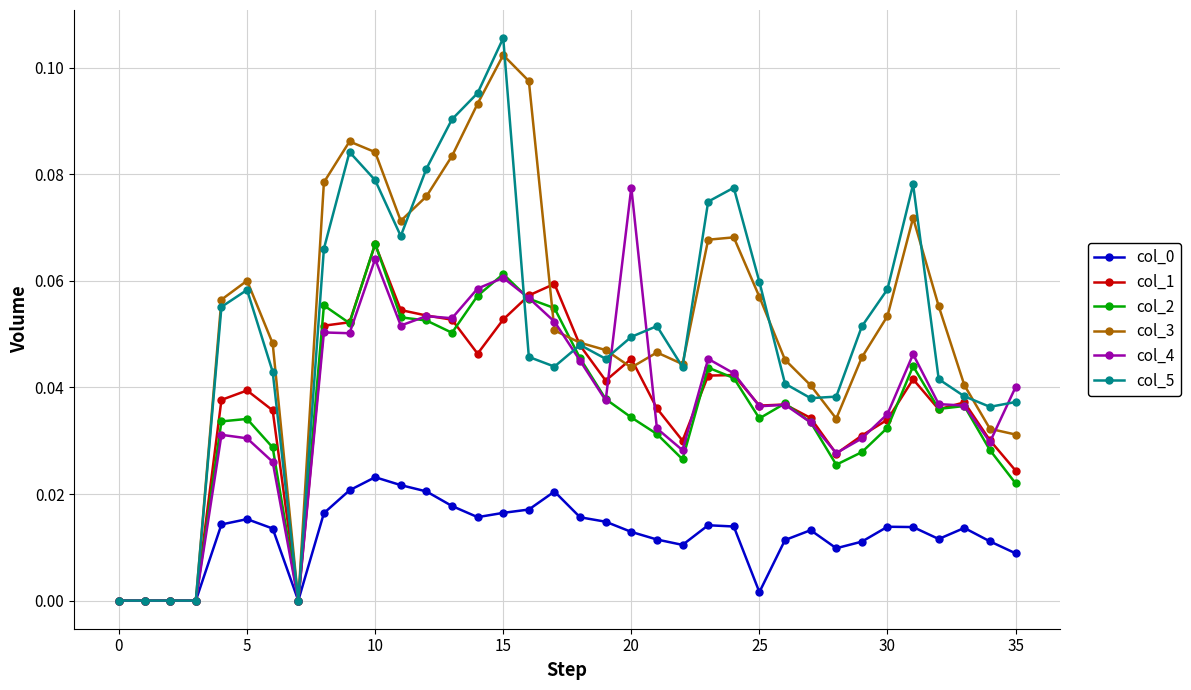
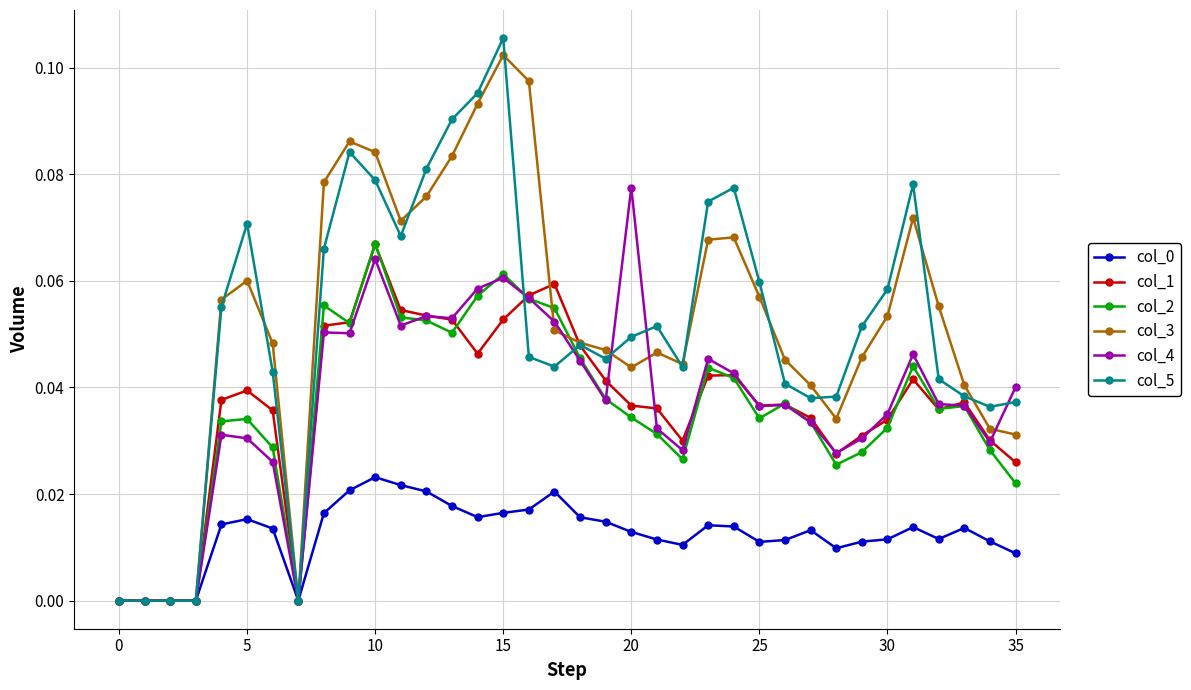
col_5, 5: 0.058 -> 0.071
col_1, 20: 0.045 -> 0.037
col_0, 25: 0.002 -> 0.011
col_0, 30: 0.014 -> 0.011
col_1, 35: 0.024 -> 0.026
